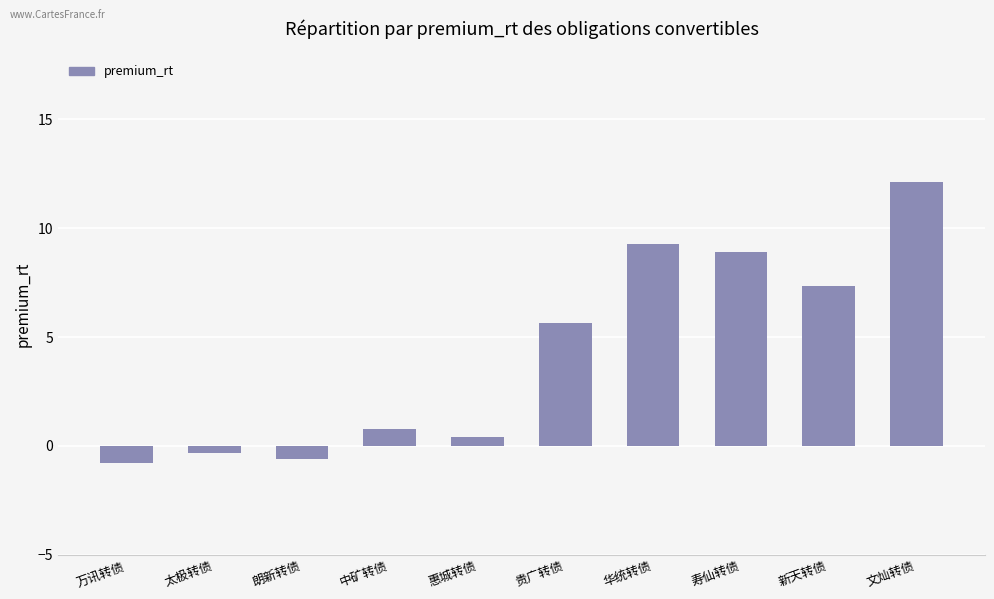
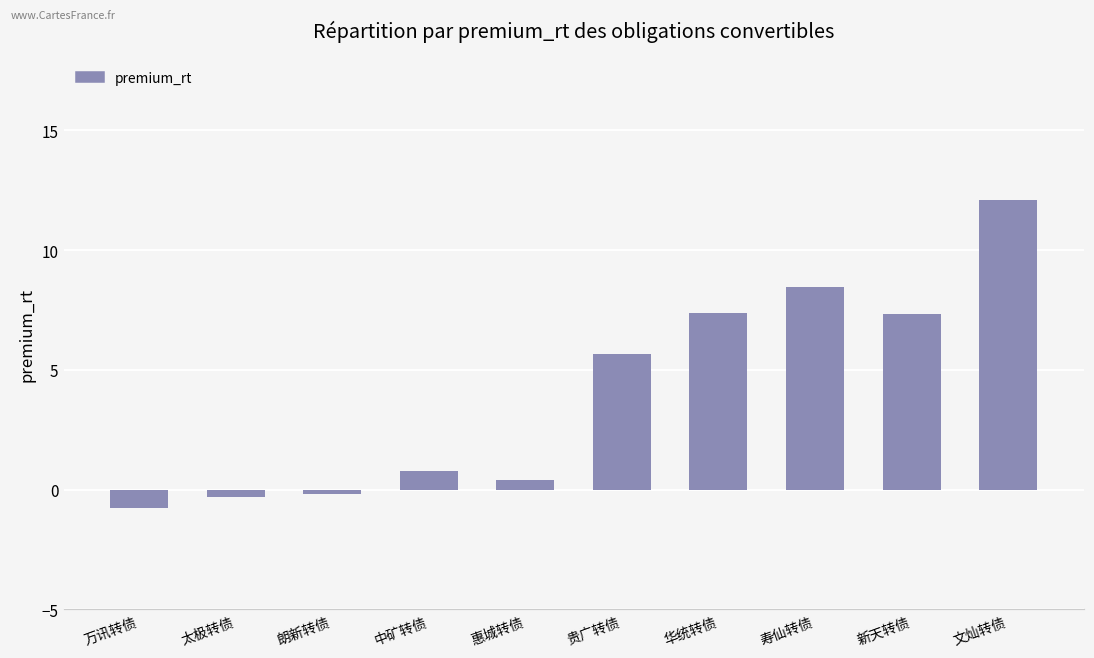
朗新转债: -0.6 -> -0.2
华统转债: 9.3 -> 7.4
寿仙转债: 8.9 -> 8.5
